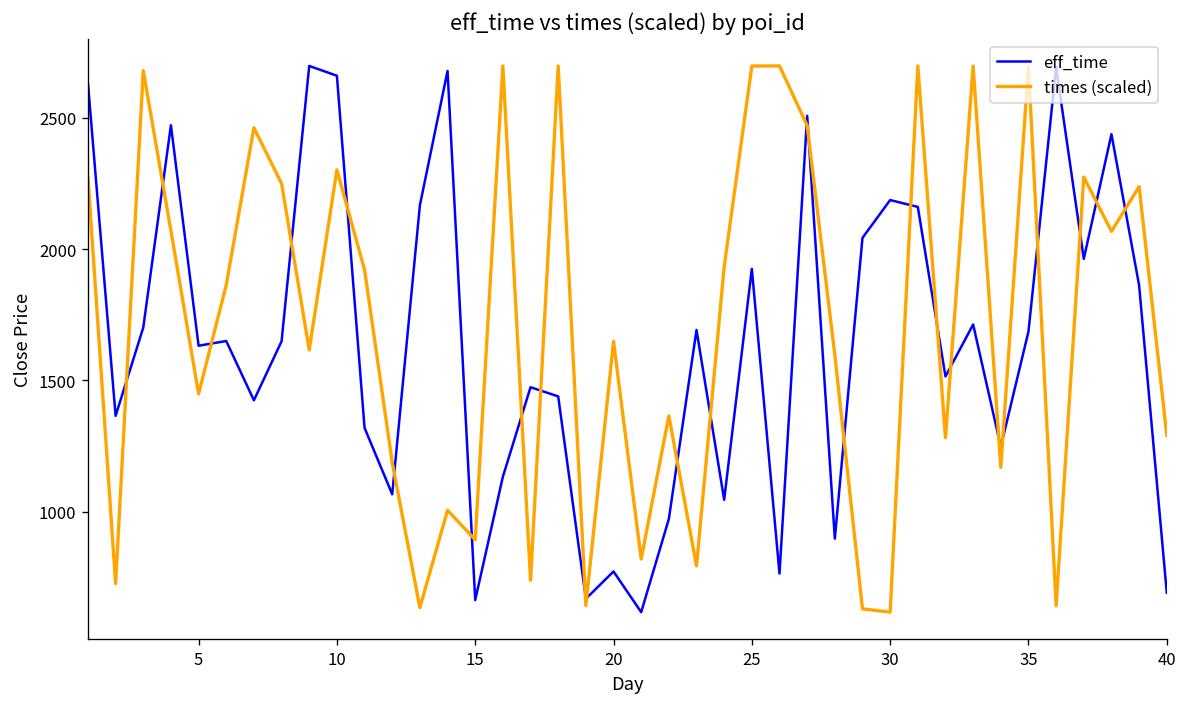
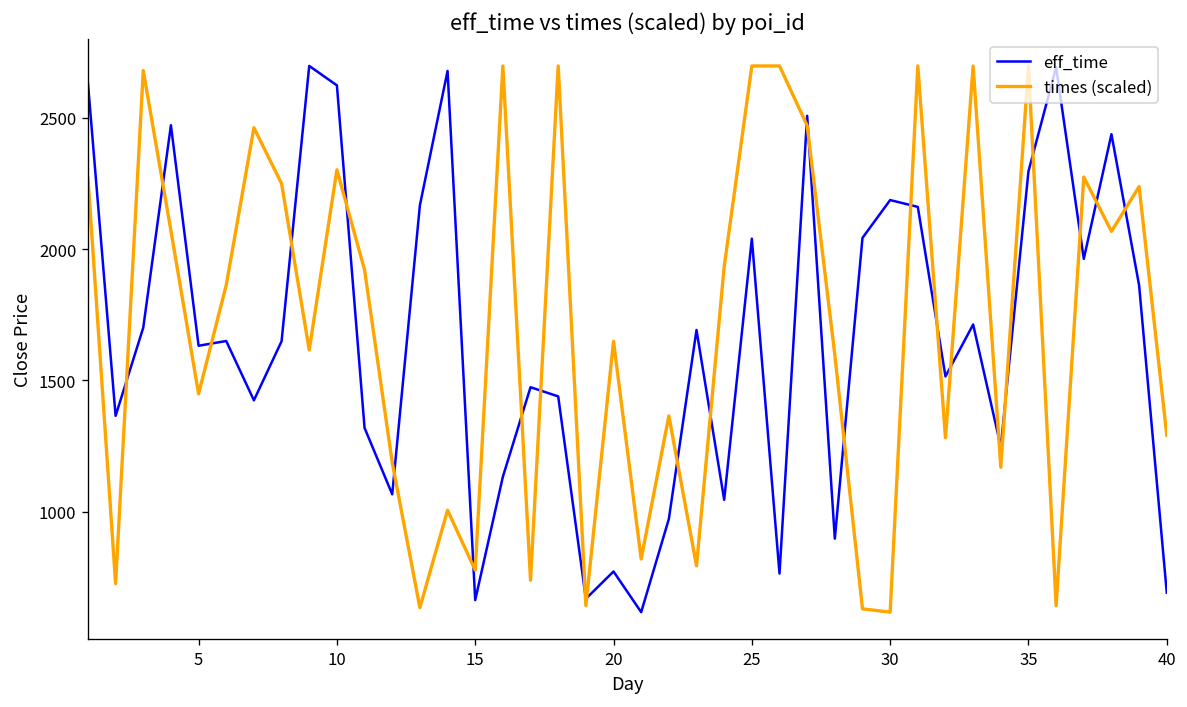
eff_time, 10: 2660 -> 2620
times (scaled), 15: 890 -> 780
eff_time, 25: 1930 -> 2040
eff_time, 35: 1690 -> 2300
